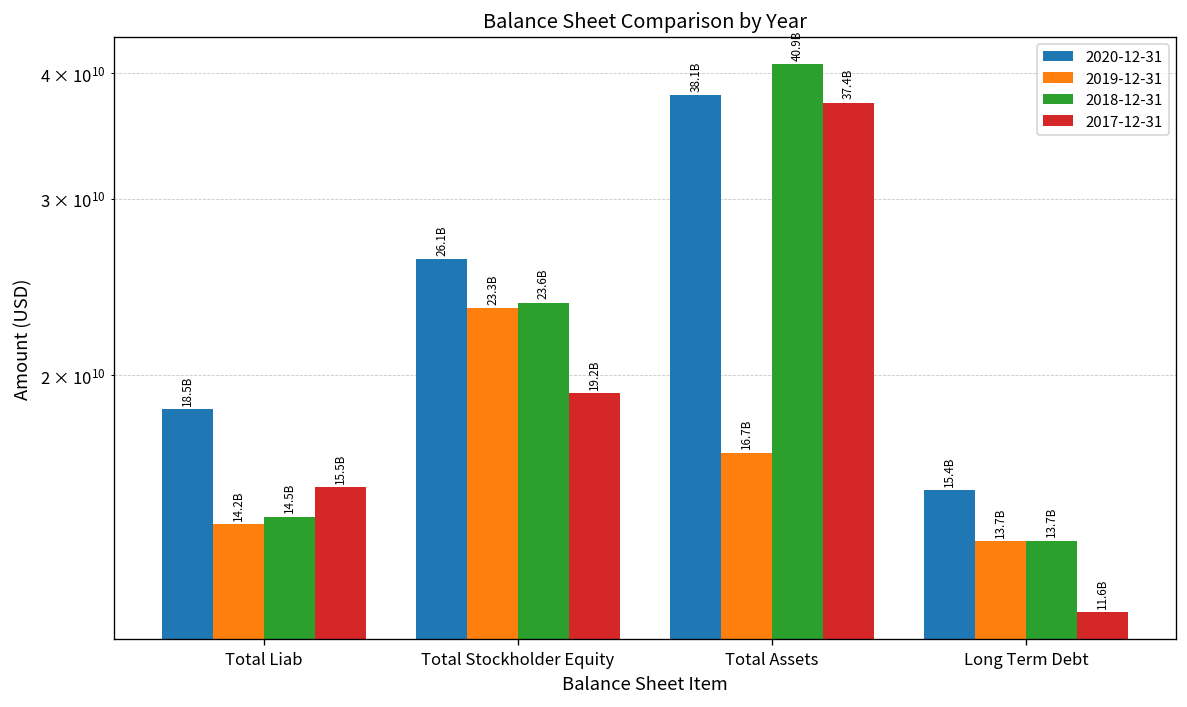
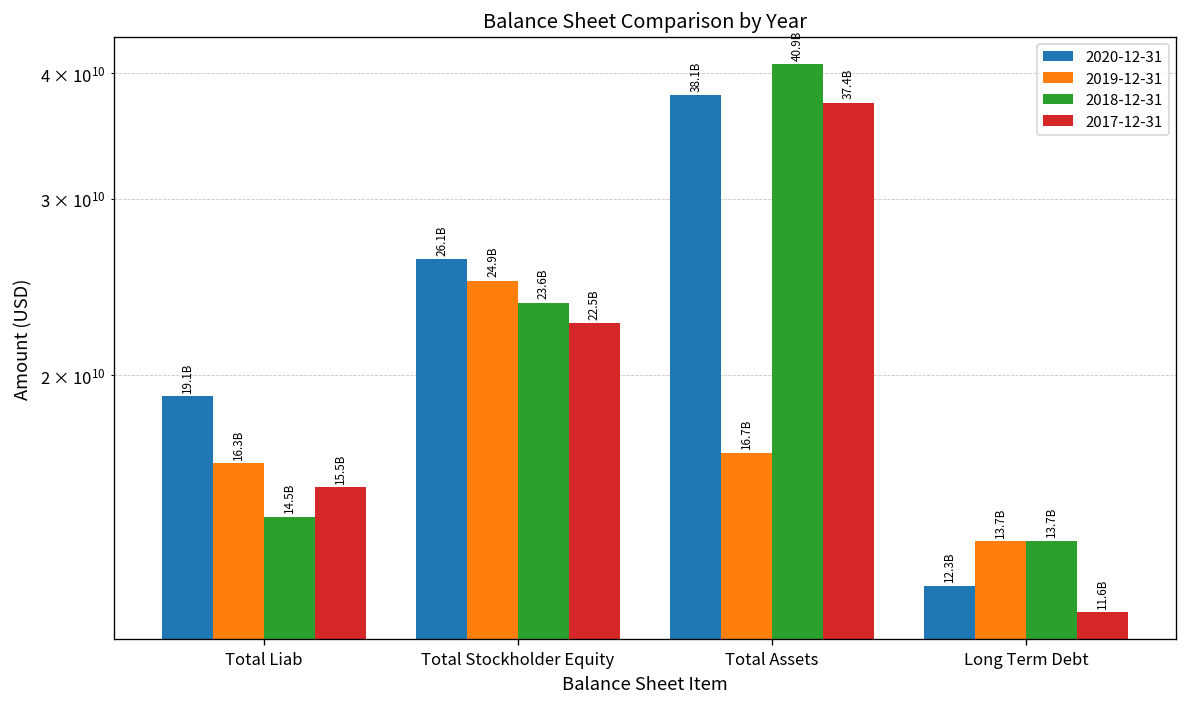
2020-12-31, Total Liab: 18.5B -> 19.1B
2019-12-31, Total Liab: 14.2B -> 16.3B
2019-12-31, Total Stockholder Equity: 23.3B -> 24.9B
2017-12-31, Total Stockholder Equity: 19.2B -> 22.5B
2020-12-31, Long Term Debt: 15.4B -> 12.3B
